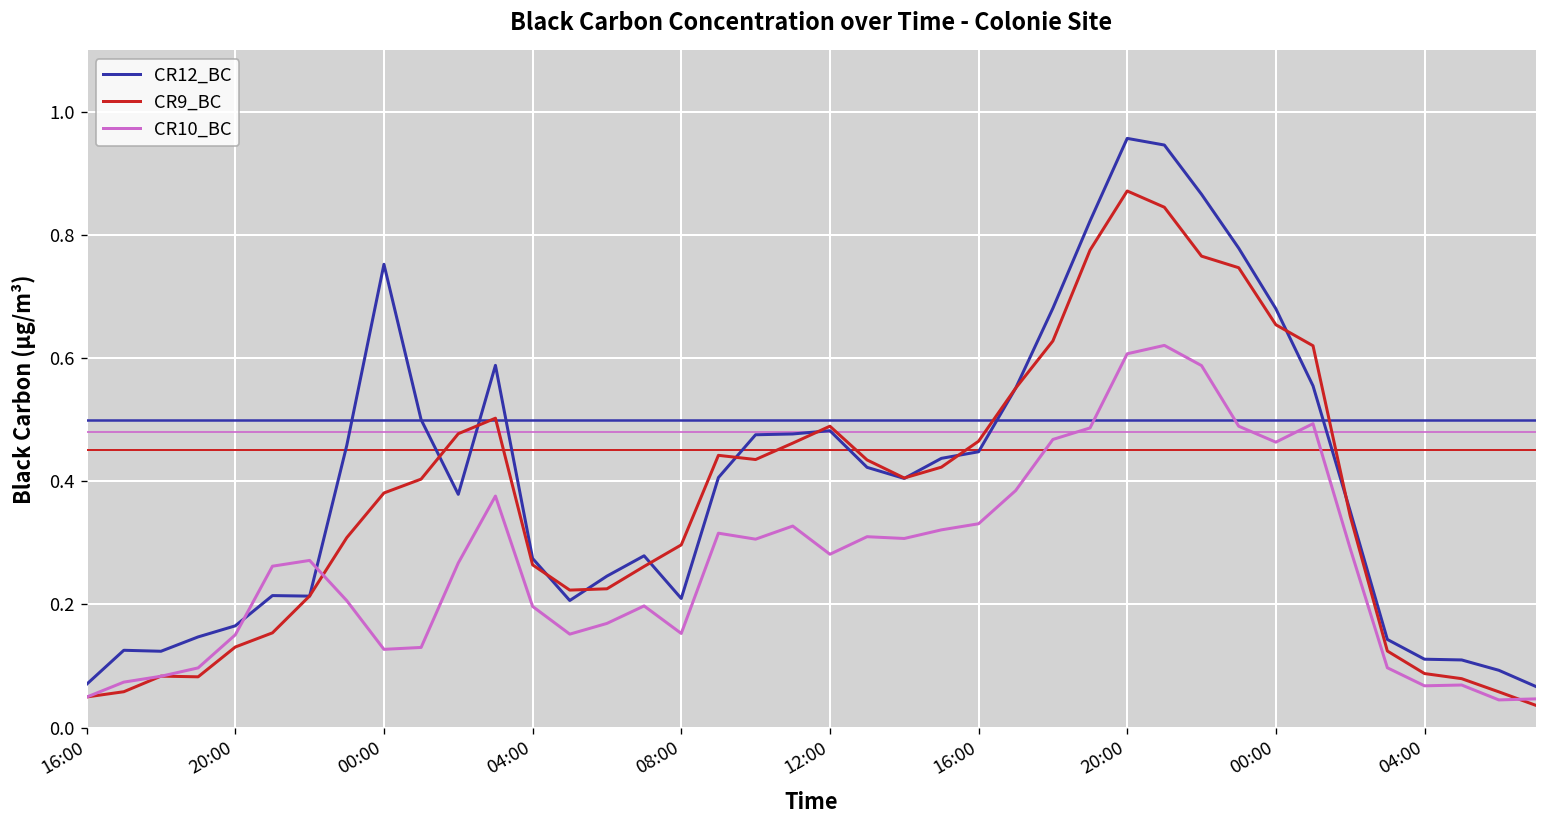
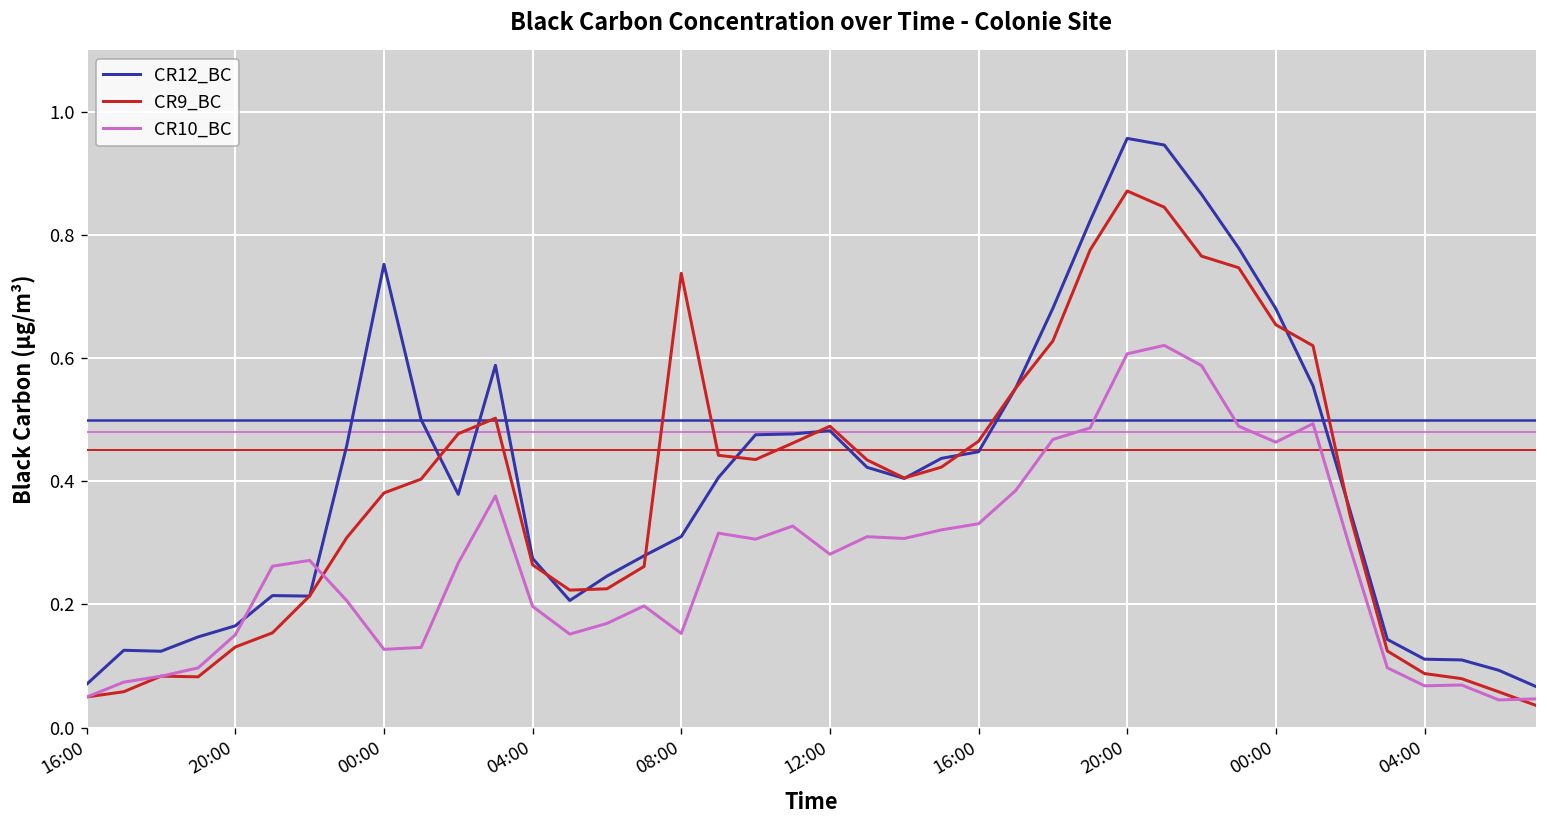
CR12_BC, 08:00: 0.21 -> 0.31
CR9_BC, 08:00: 0.30 -> 0.74
